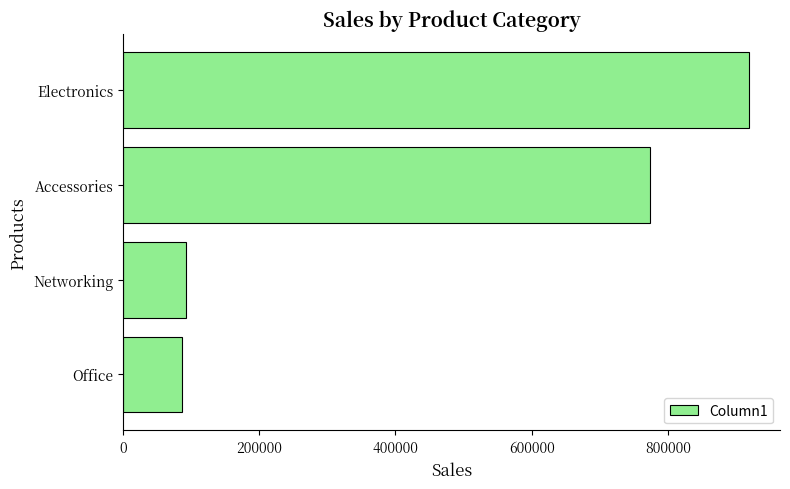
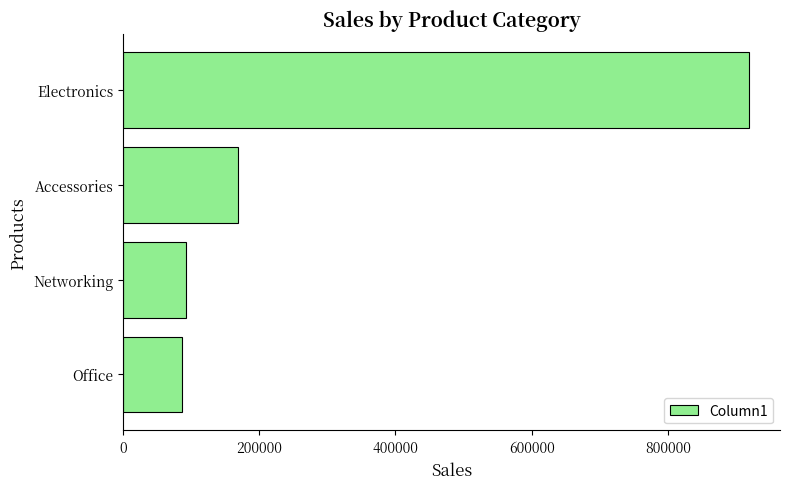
Accessories: 770000 -> 170000
